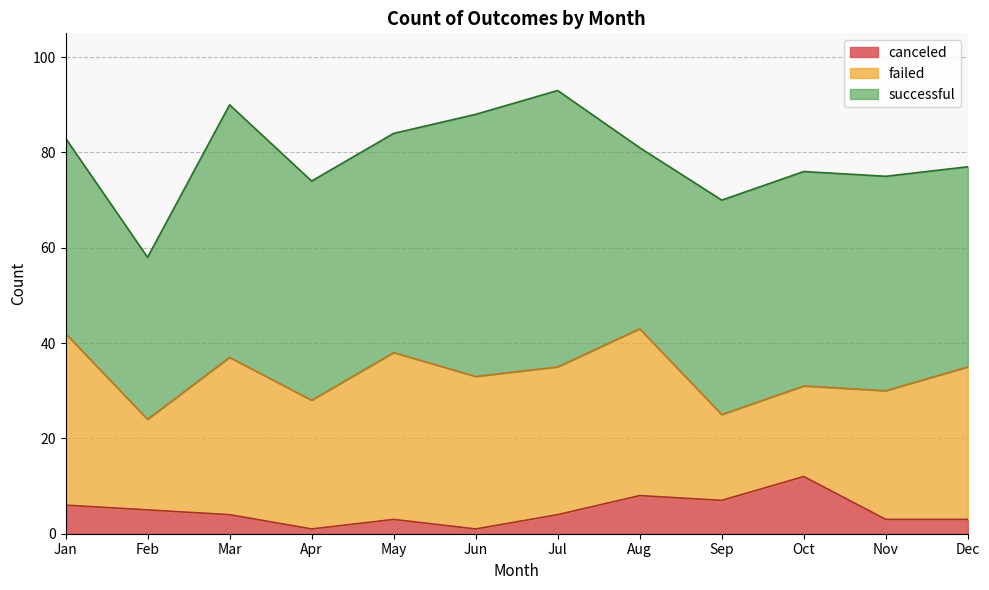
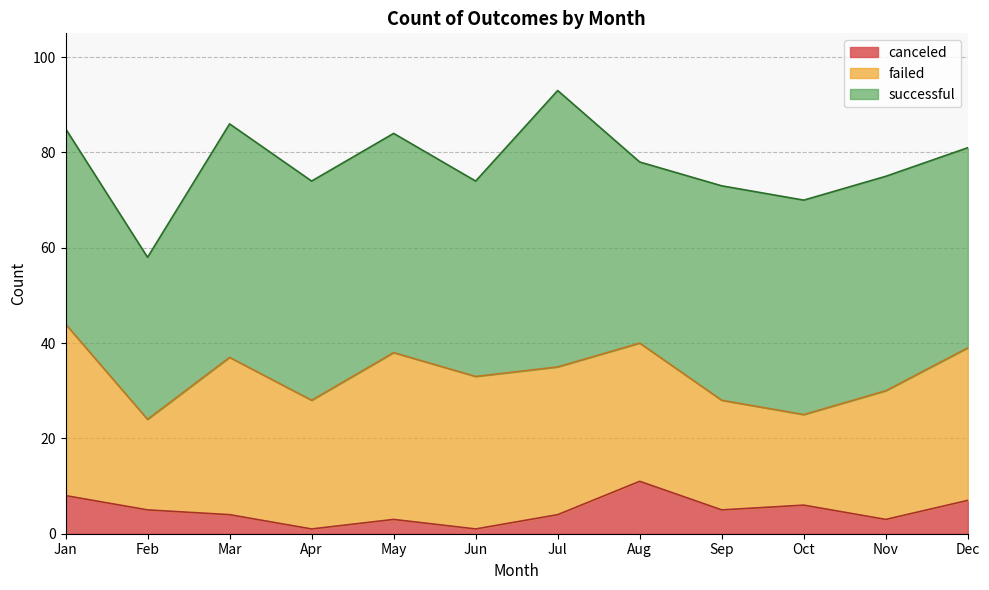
canceled, Jan: 6 -> 8
successful, Mar: 53 -> 49
successful, Jun: 55 -> 41
canceled, Aug: 8 -> 11
failed, Aug: 35 -> 29
canceled, Sep: 7 -> 5
failed, Sep: 18 -> 23
canceled, Oct: 12 -> 6
canceled, Dec: 3 -> 7
